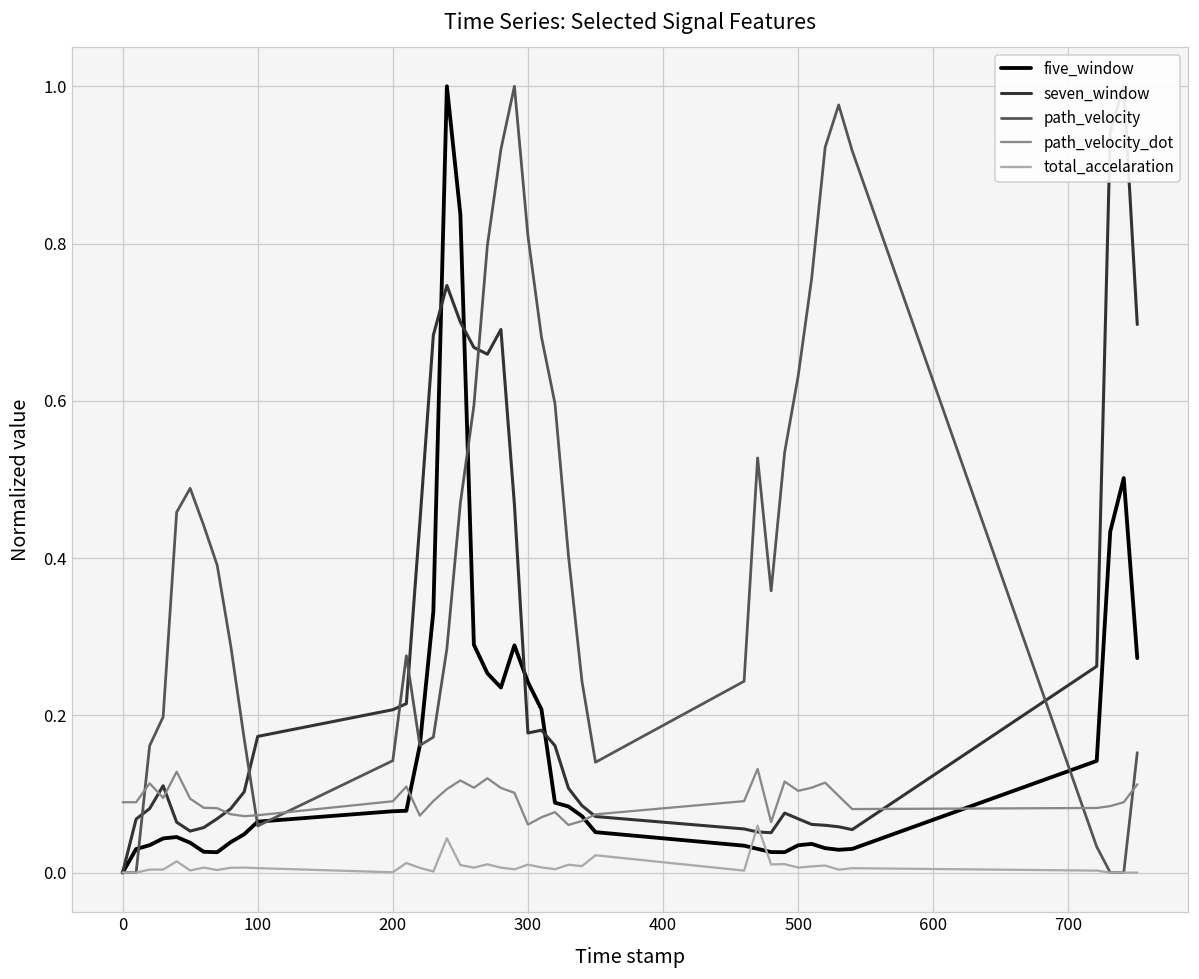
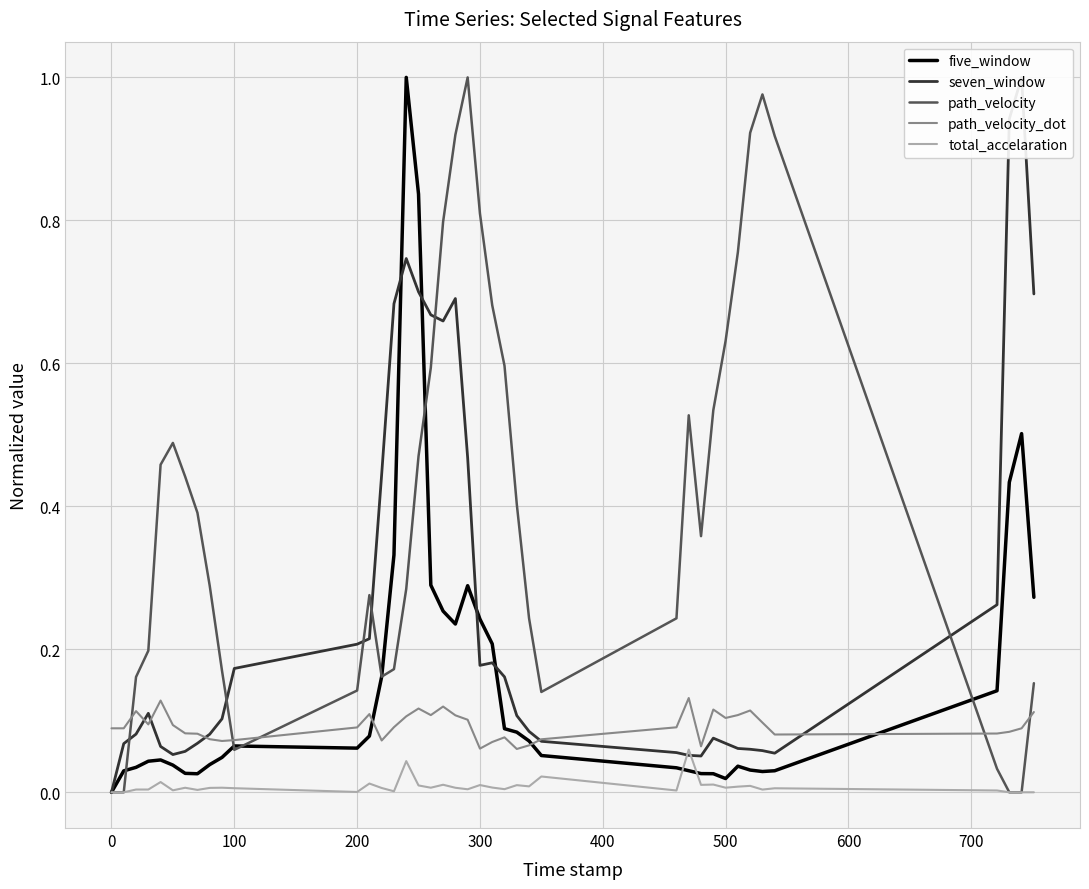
five_window, 200: 0.08 -> 0.06
five_window, 500: 0.03 -> 0.02
